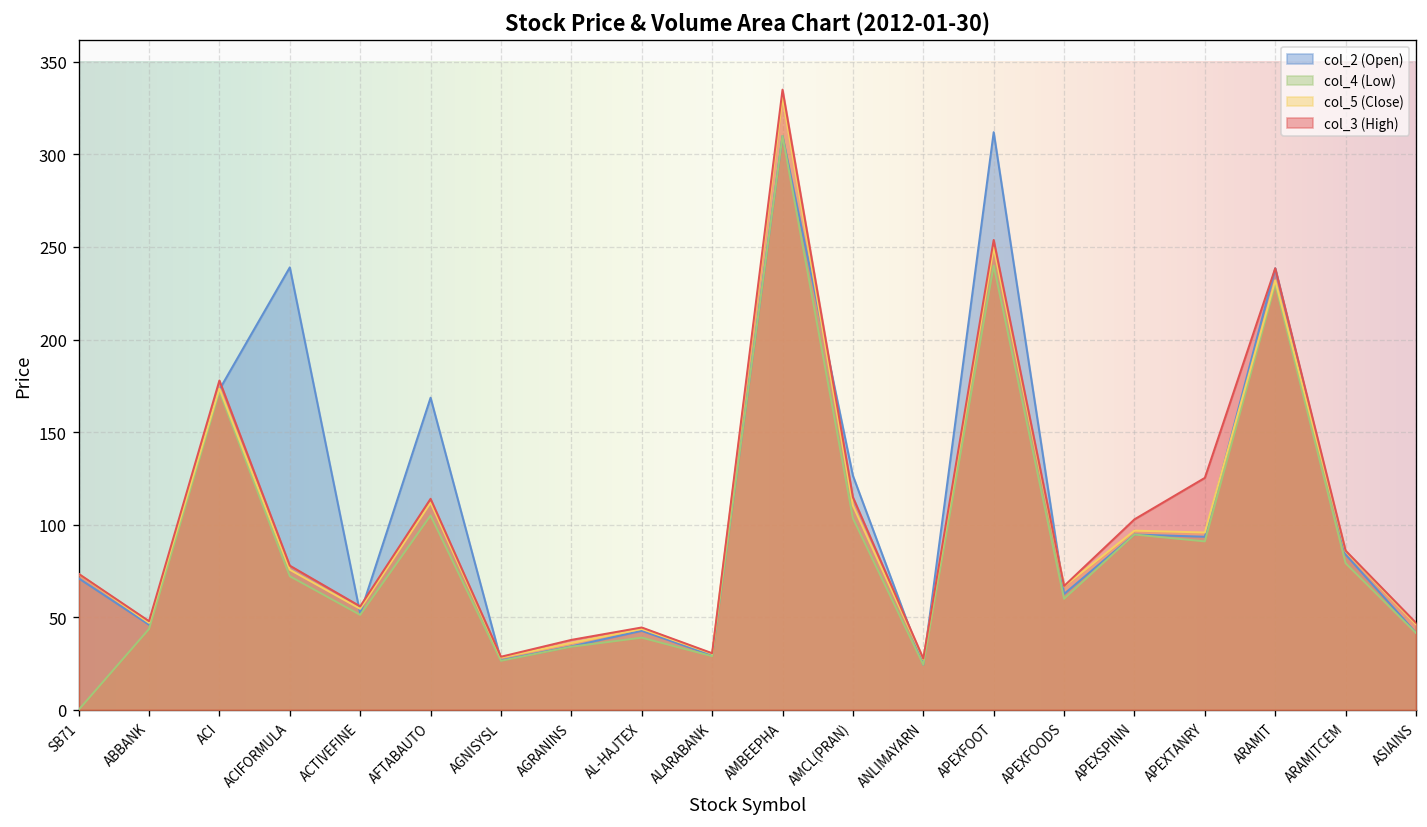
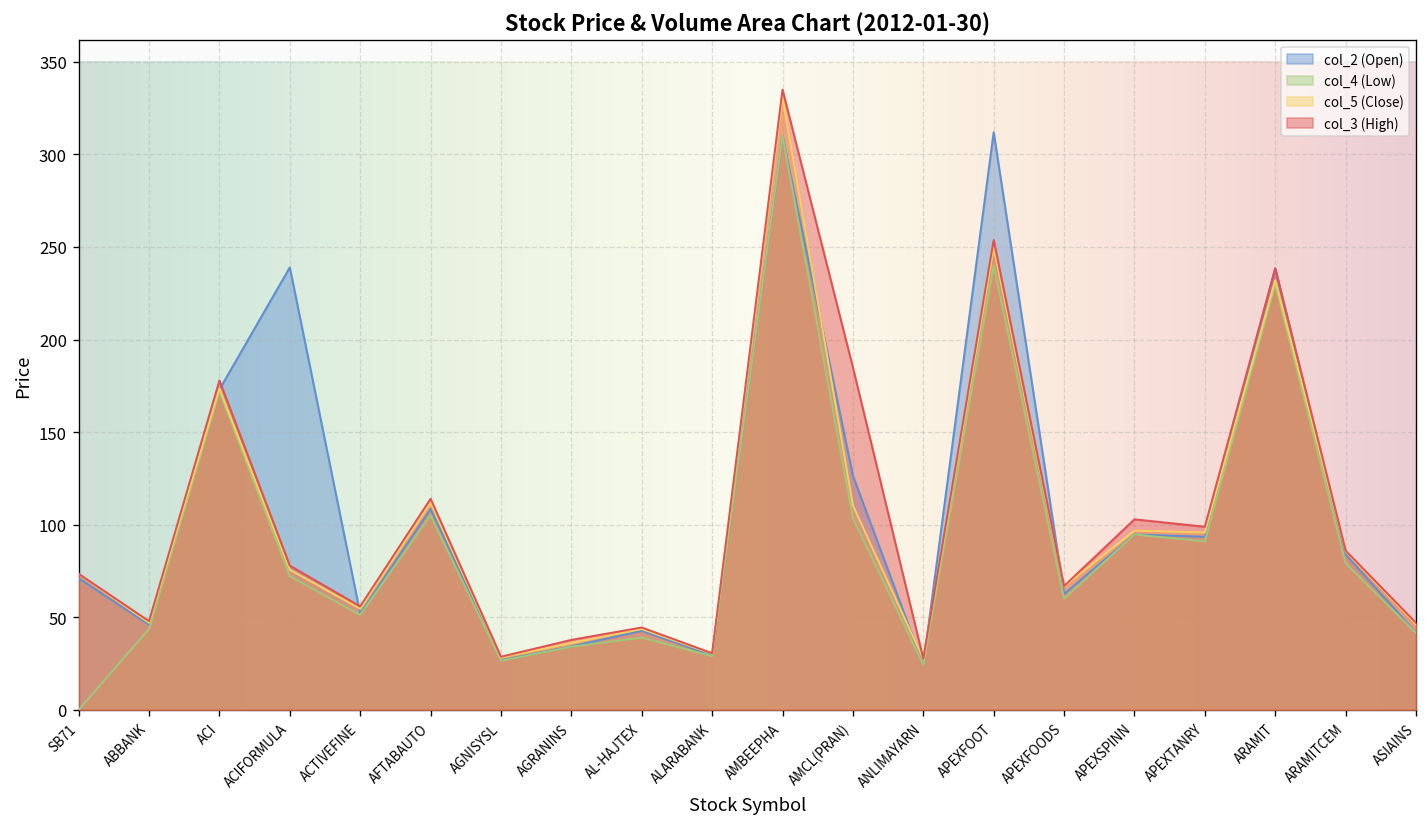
col_2 (Open), AFTABAUTO: 169 -> 109
col_3 (High), AMCL(PRAN): 115 -> 185
col_3 (High), APEXTANRY: 125 -> 99
